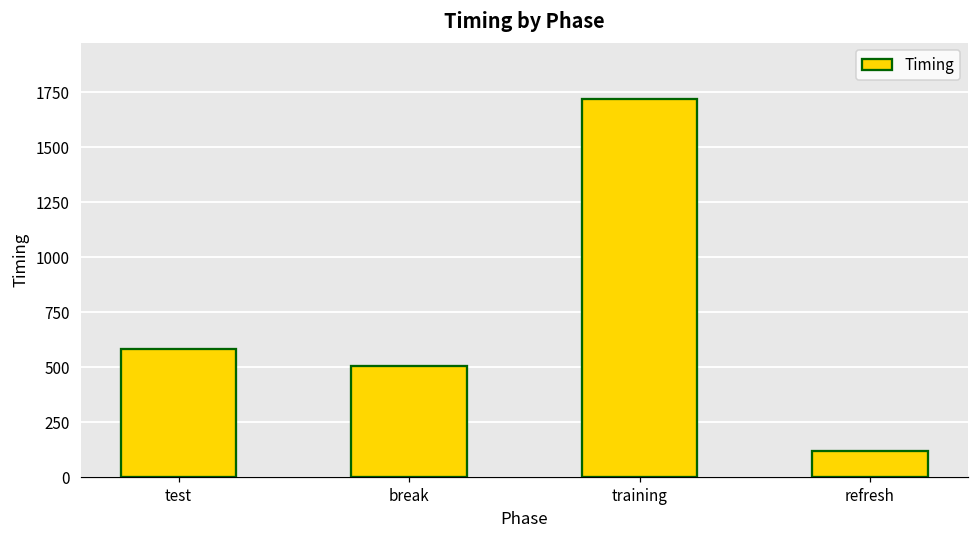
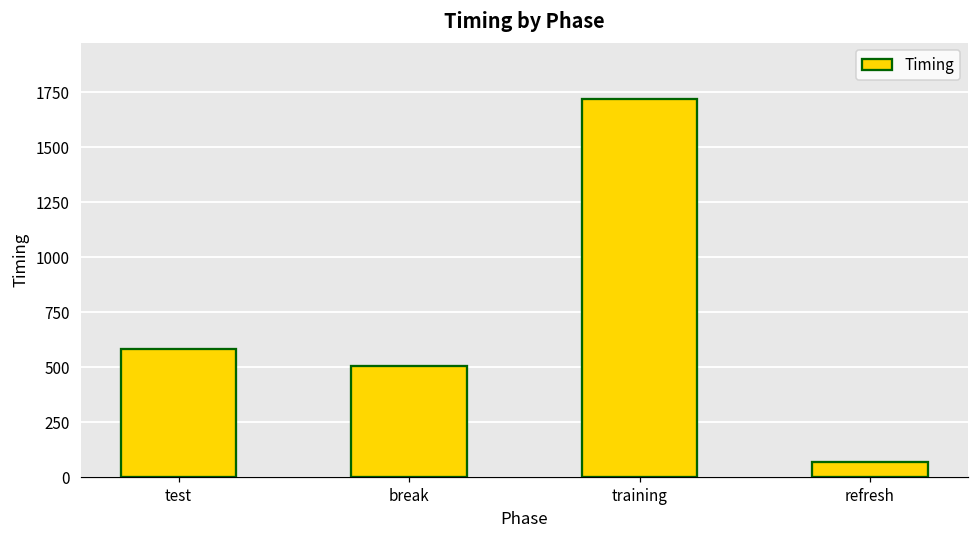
refresh: 120 -> 70
